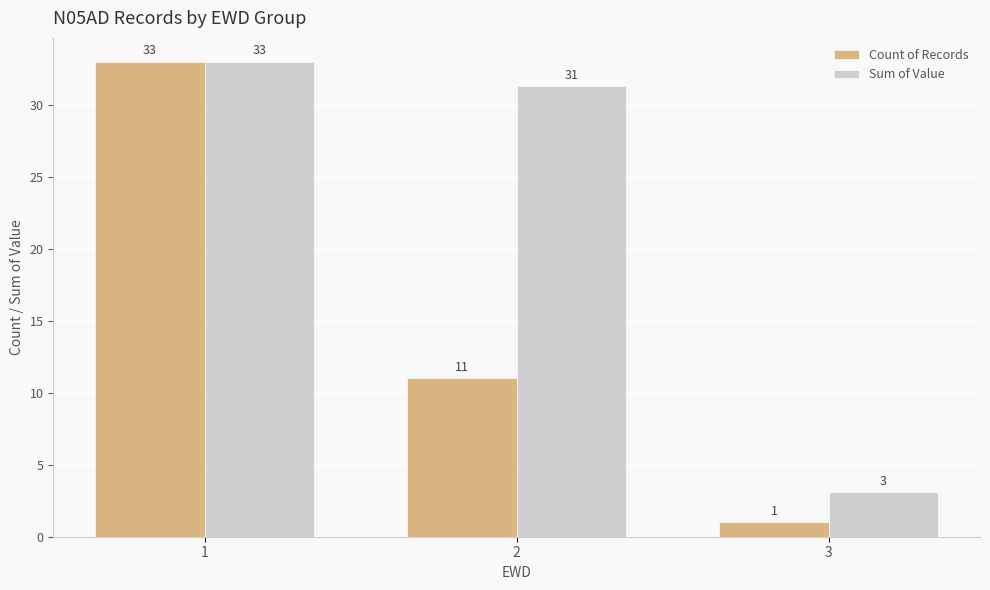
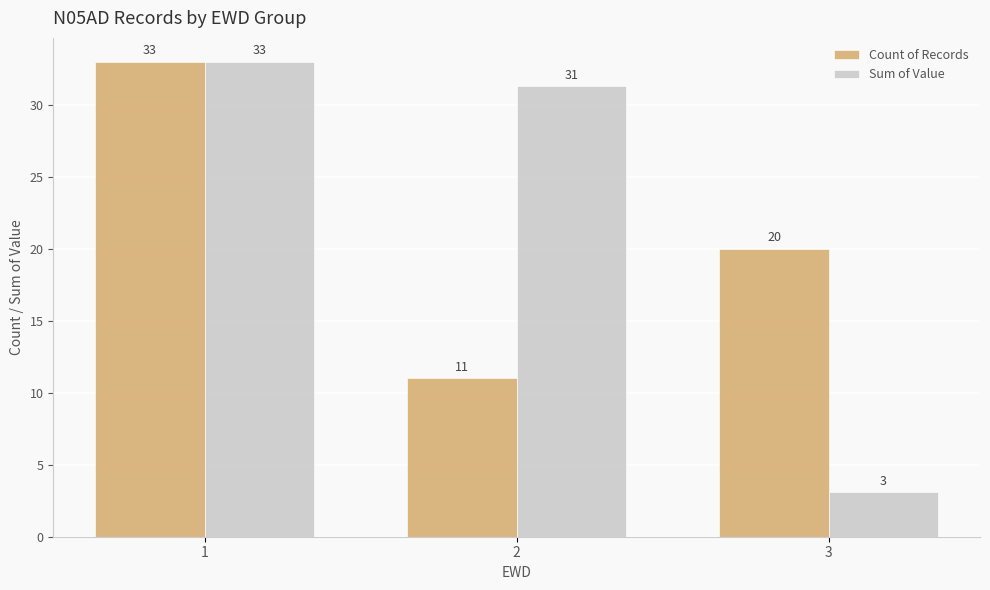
Count of Records, 3: 1 -> 20
